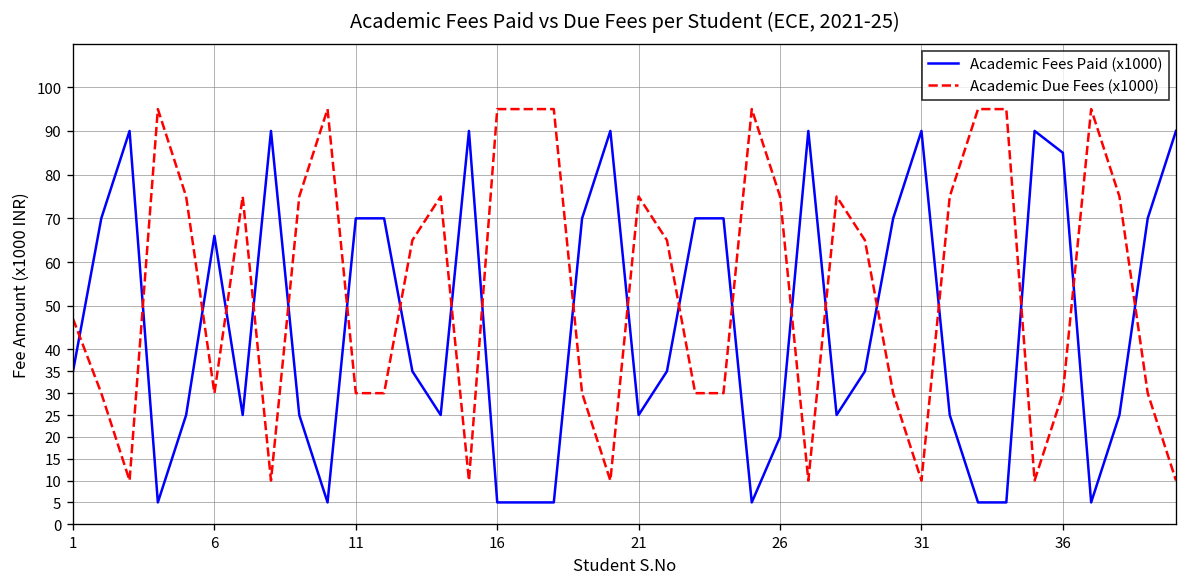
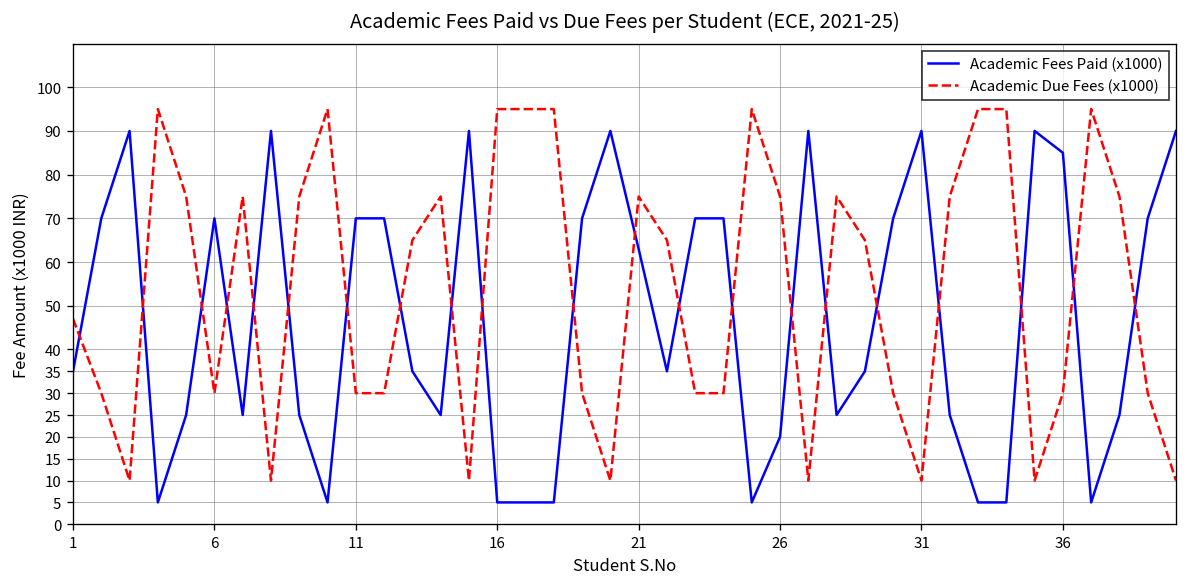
Academic Fees Paid (x1000), 6: 66 -> 70
Academic Fees Paid (x1000), 21: 25 -> 63
